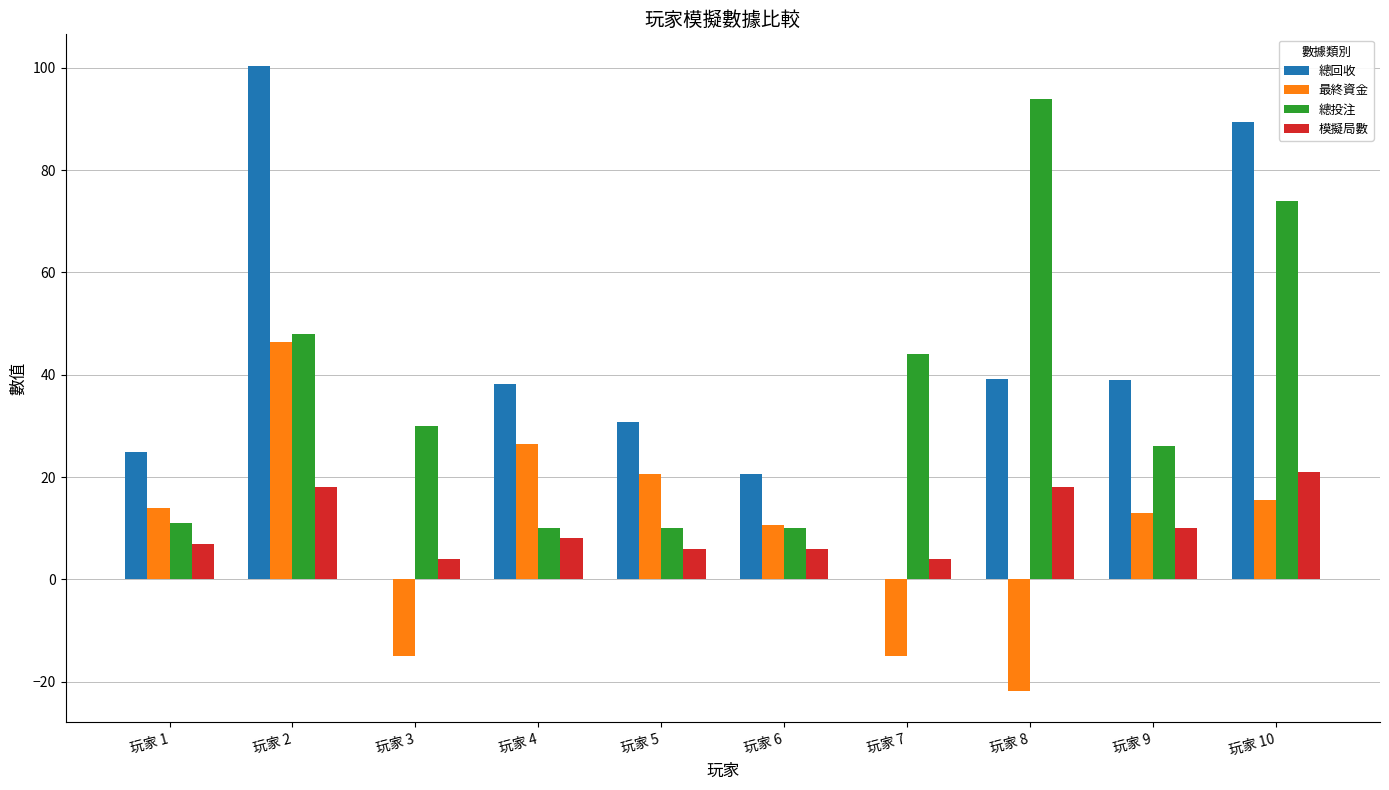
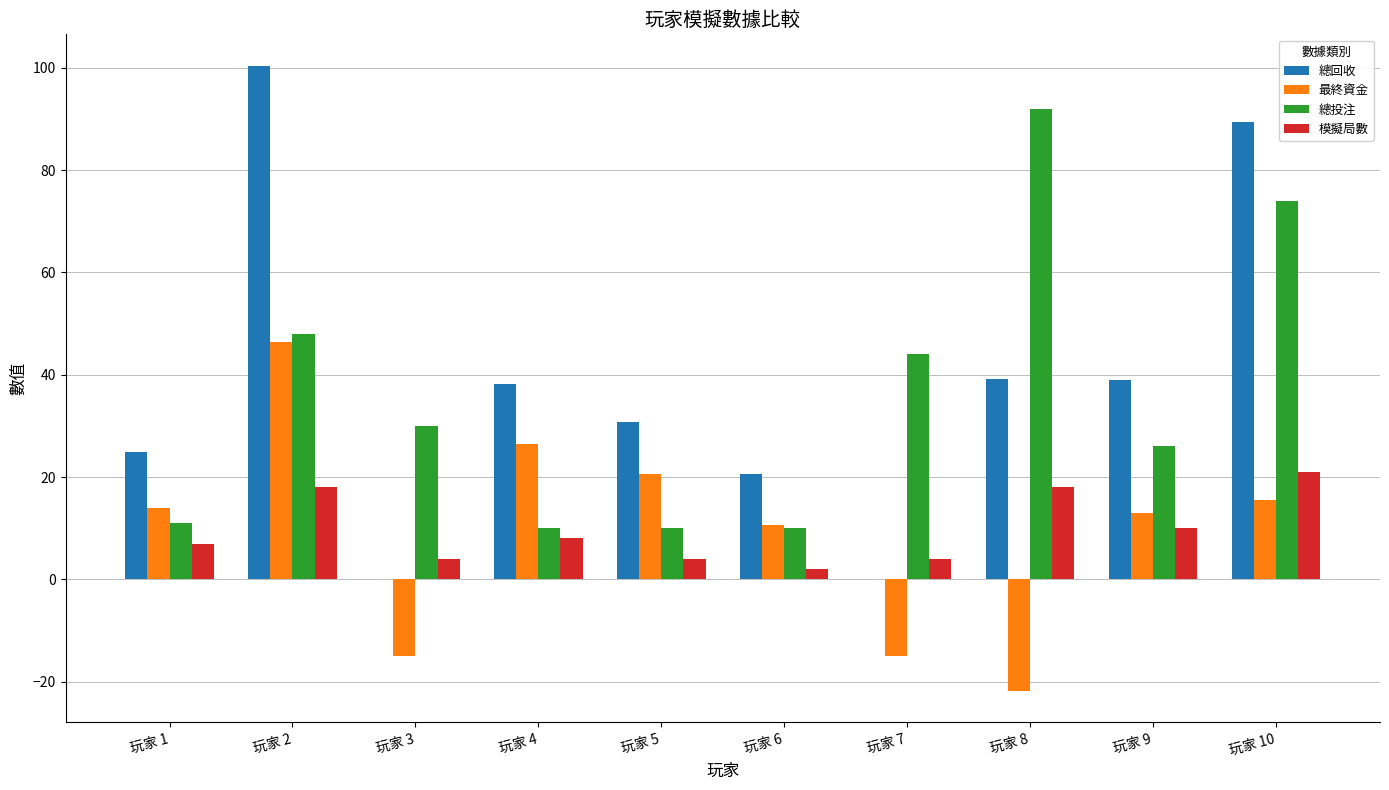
模擬局數, 玩家 5: 6 -> 4
模擬局數, 玩家 6: 6 -> 2
總投注, 玩家 8: 94 -> 92
